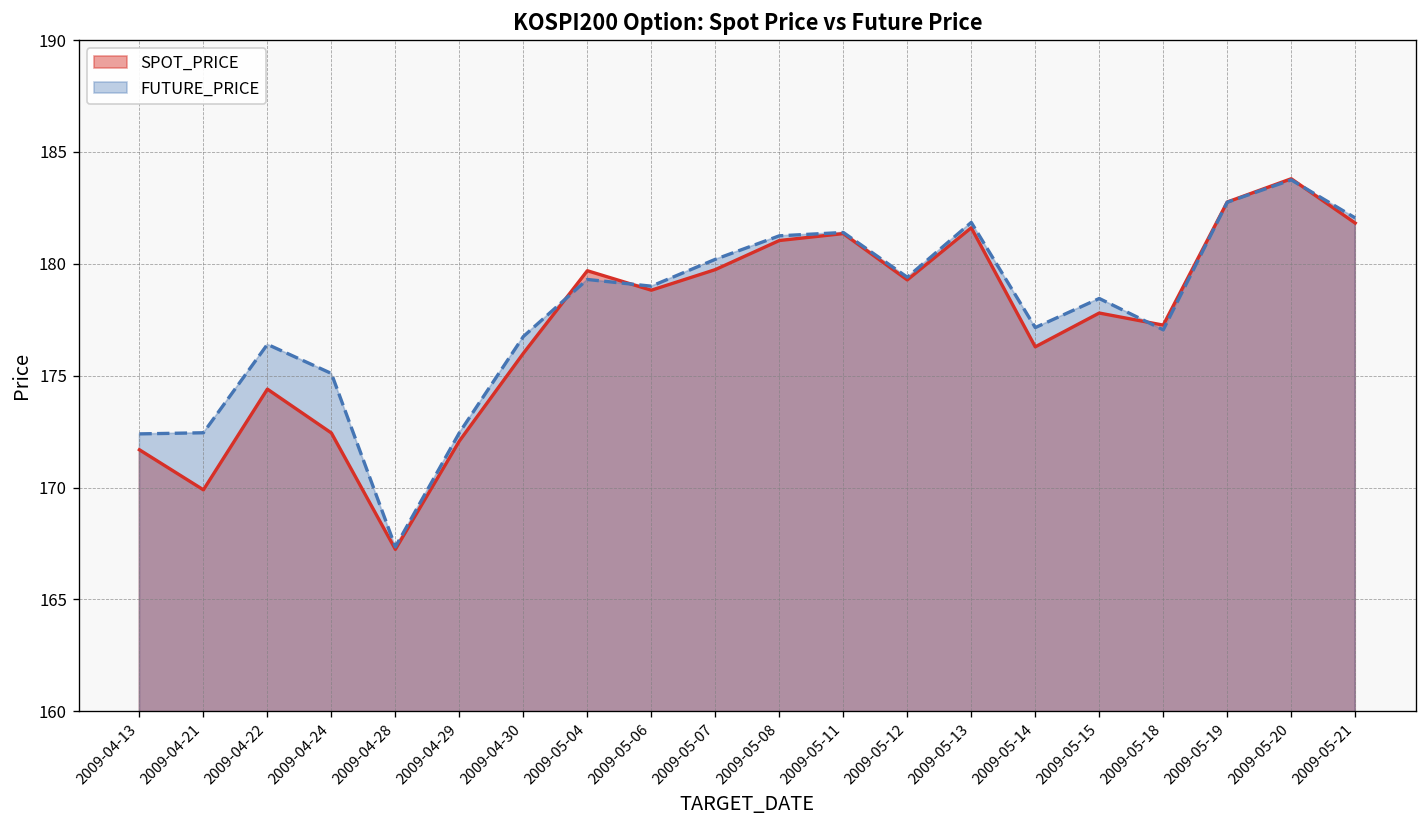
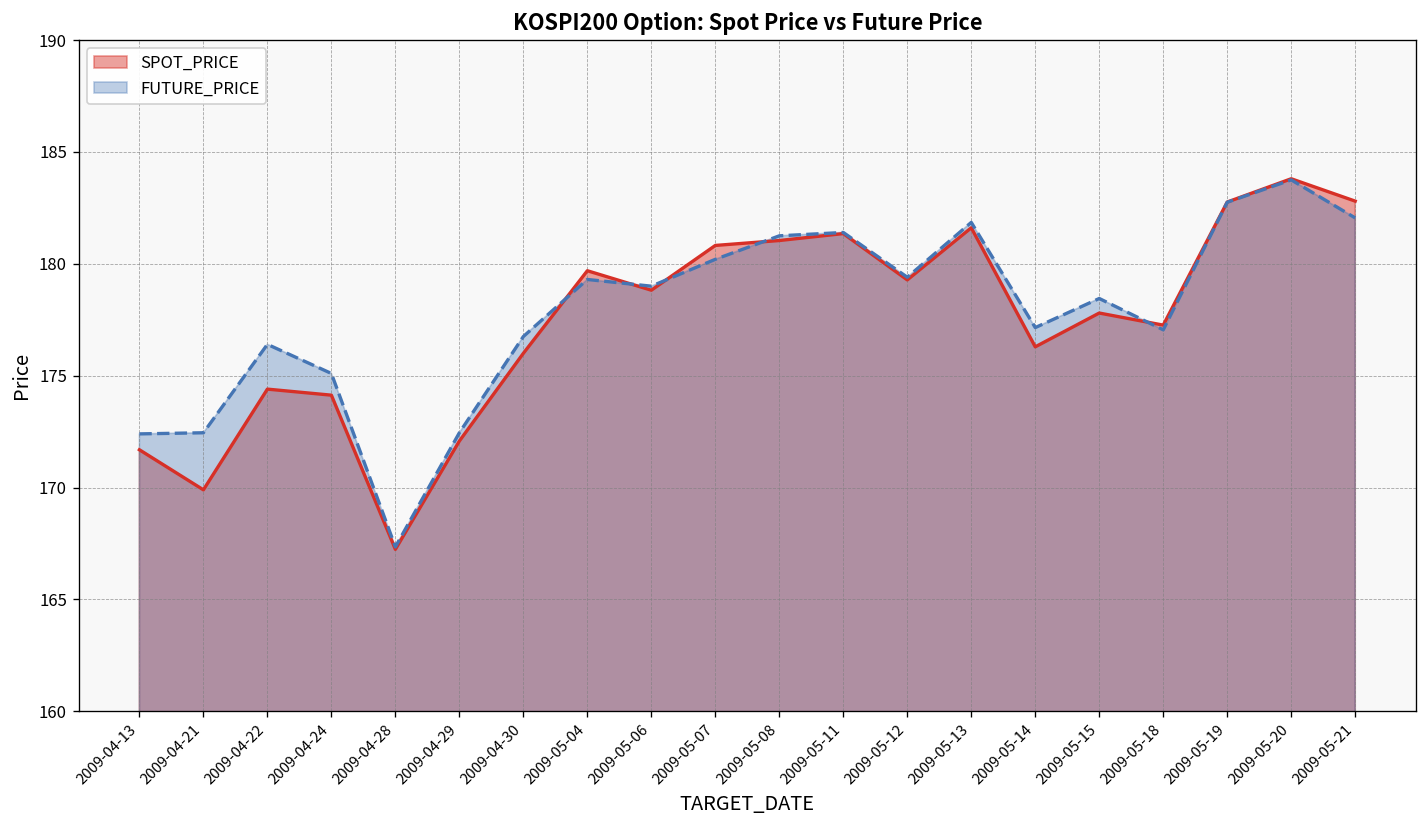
SPOT_PRICE, 2009-04-24: 172.4 -> 174.1
SPOT_PRICE, 2009-05-07: 179.7 -> 180.8
SPOT_PRICE, 2009-05-21: 181.8 -> 182.8
